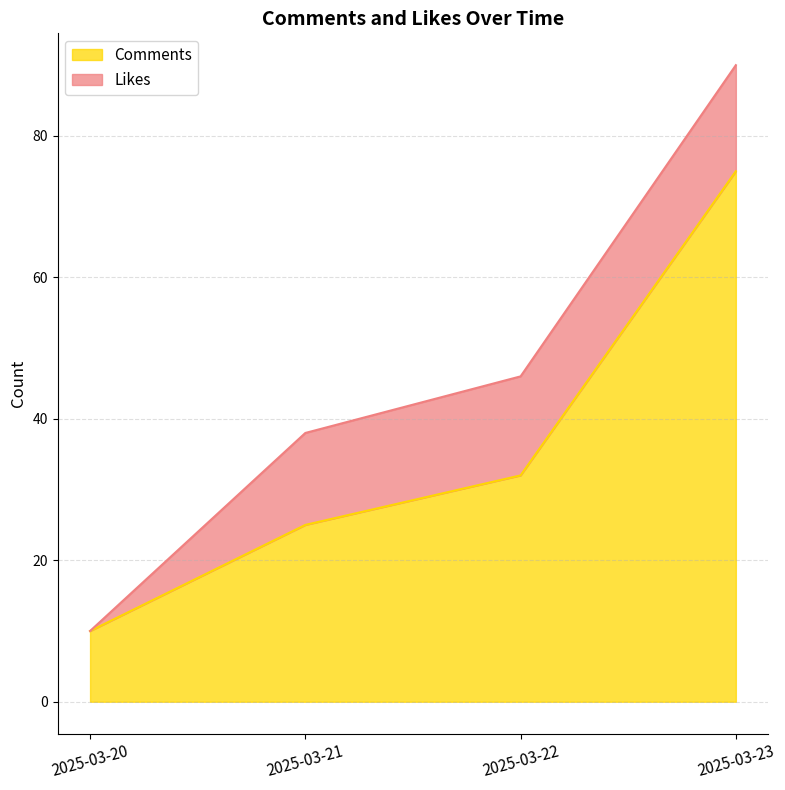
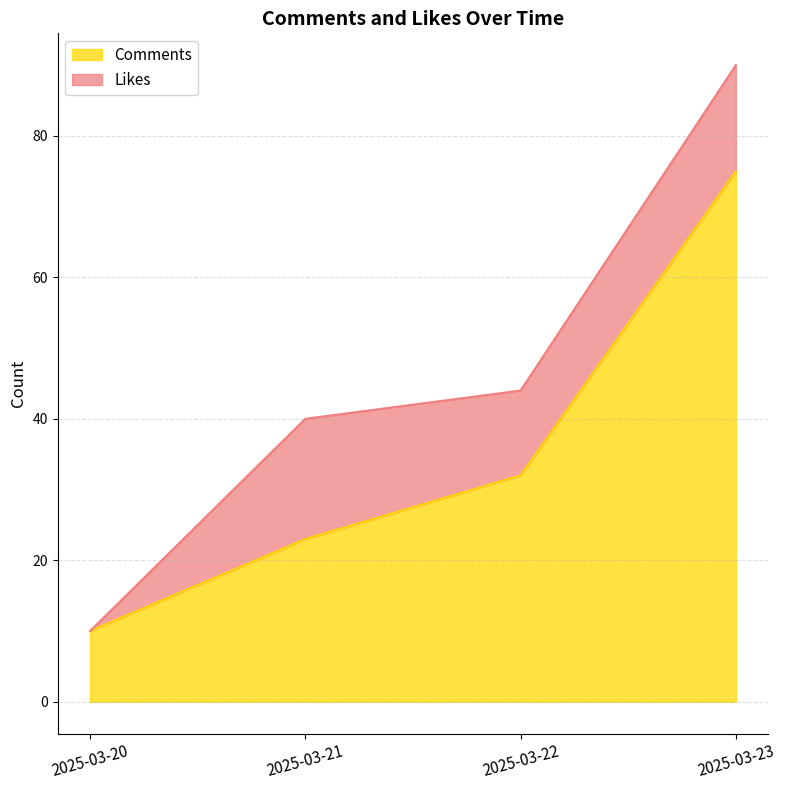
Comments, 2025-03-21: 25 -> 23
Likes, 2025-03-21: 13 -> 17
Likes, 2025-03-22: 14 -> 12
